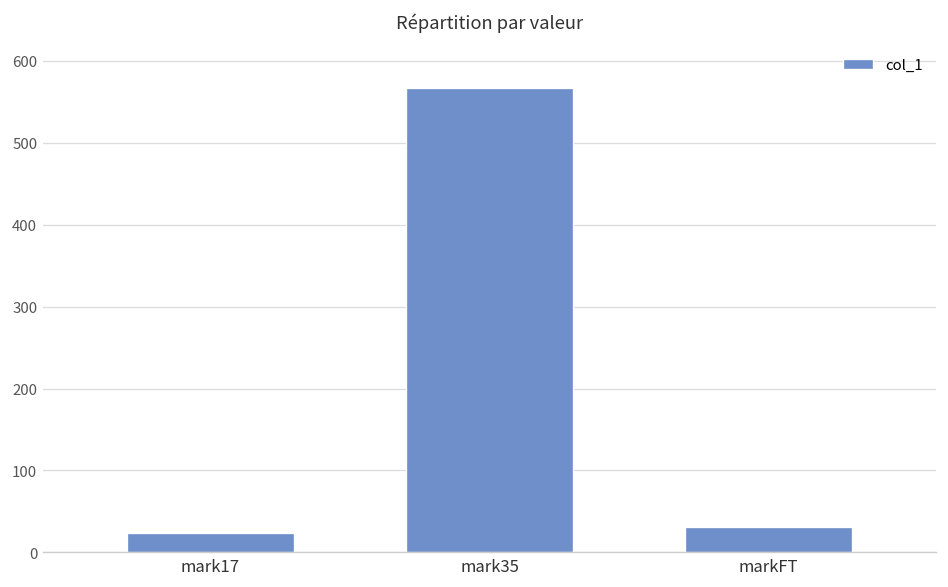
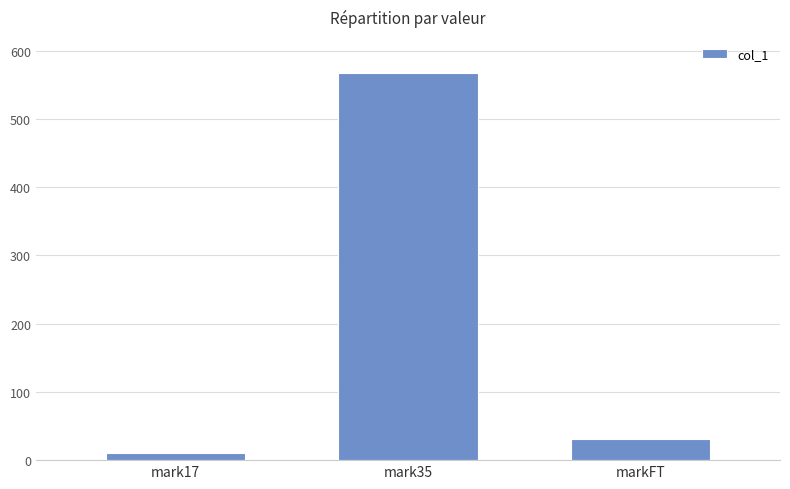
mark17: 20 -> 10
